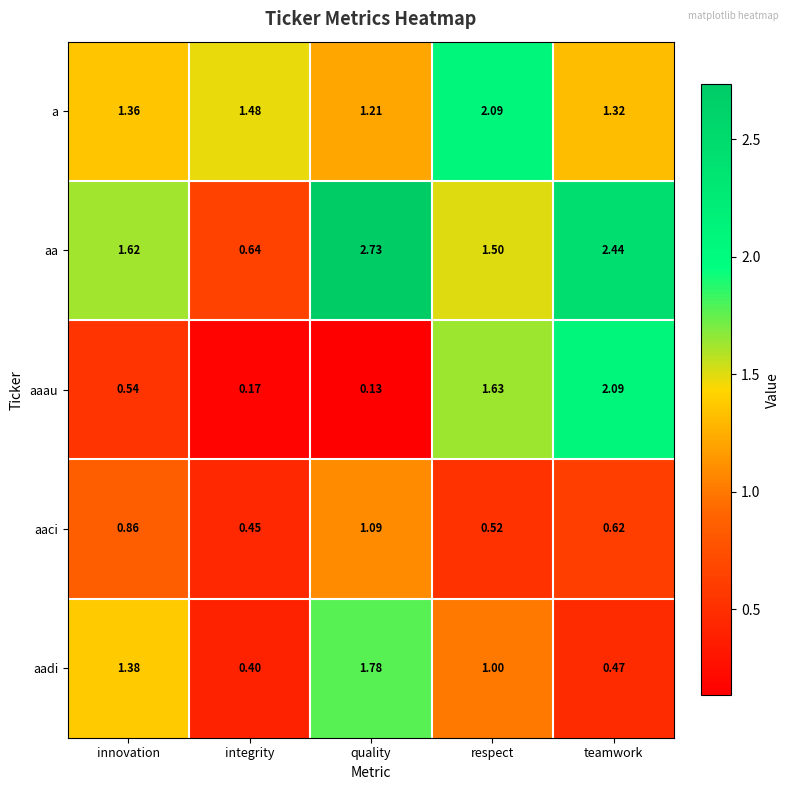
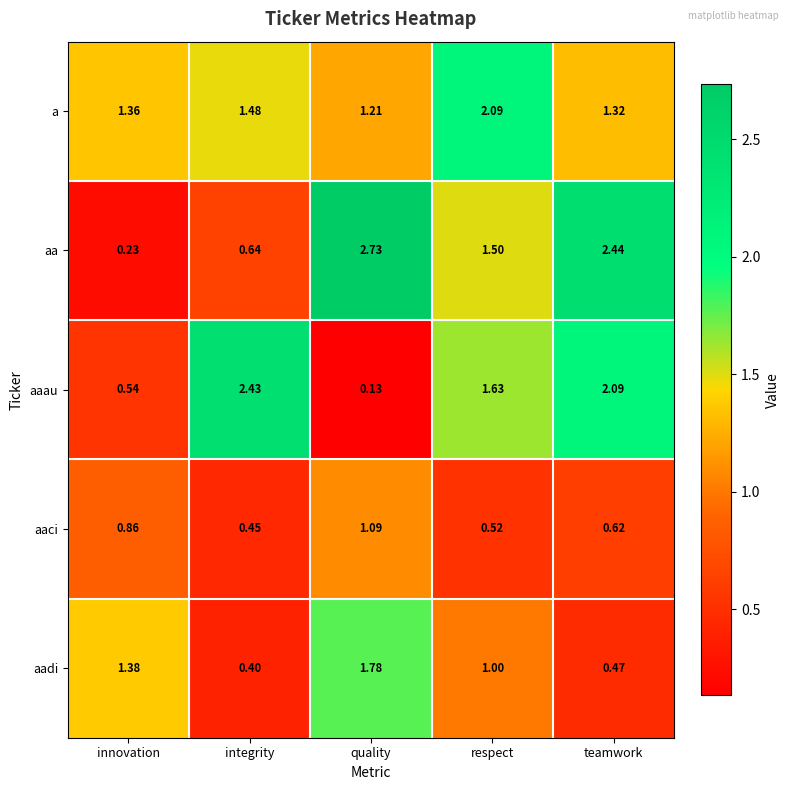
aa, innovation: 1.62 -> 0.23
aaau, integrity: 0.17 -> 2.43
